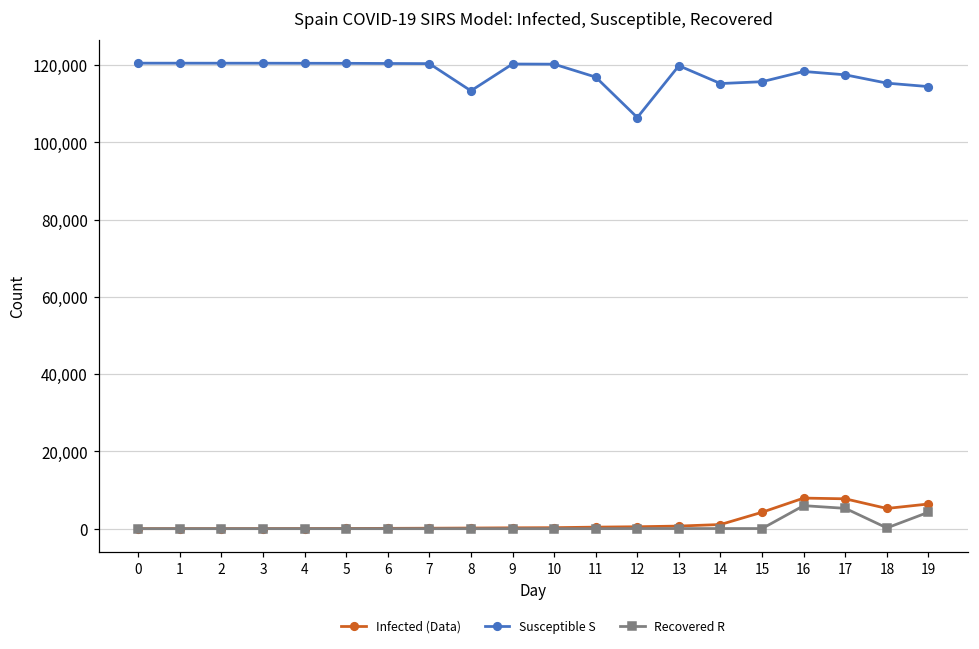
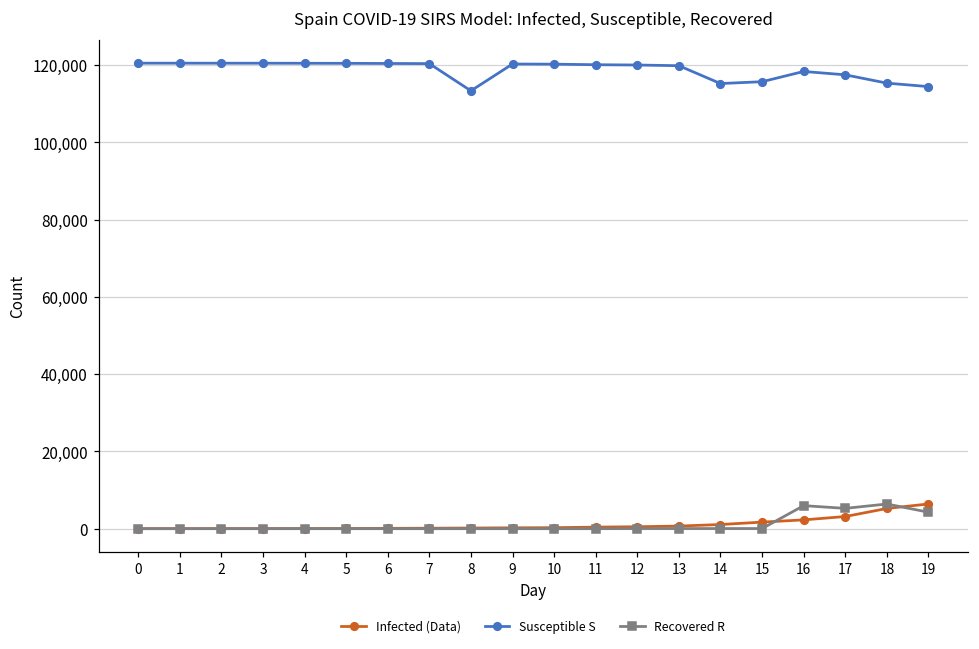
Susceptible S, 11: 117,000 -> 120,000
Susceptible S, 12: 106,000 -> 120,000
Infected (Data), 15: 4,000 -> 2,000
Infected (Data), 16: 8,000 -> 2,000
Infected (Data), 17: 8,000 -> 3,000
Recovered R, 18: 0 -> 6,000
